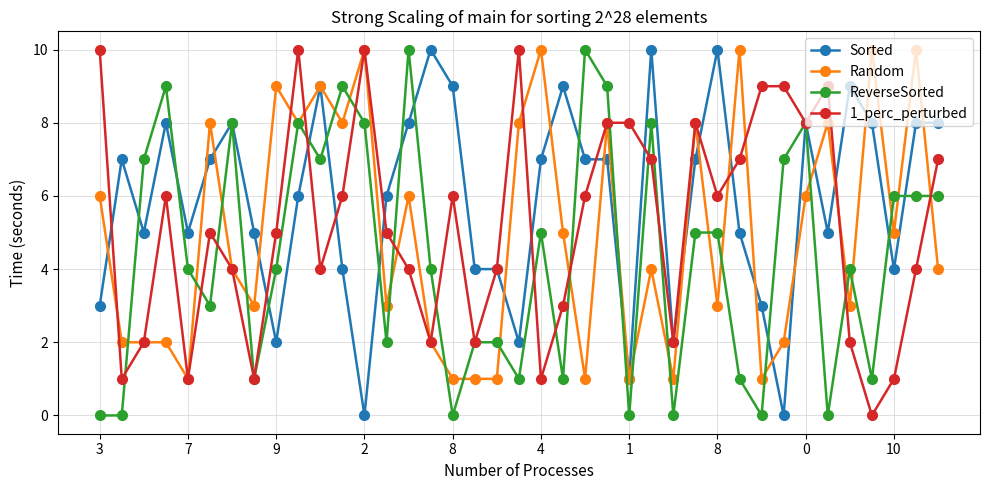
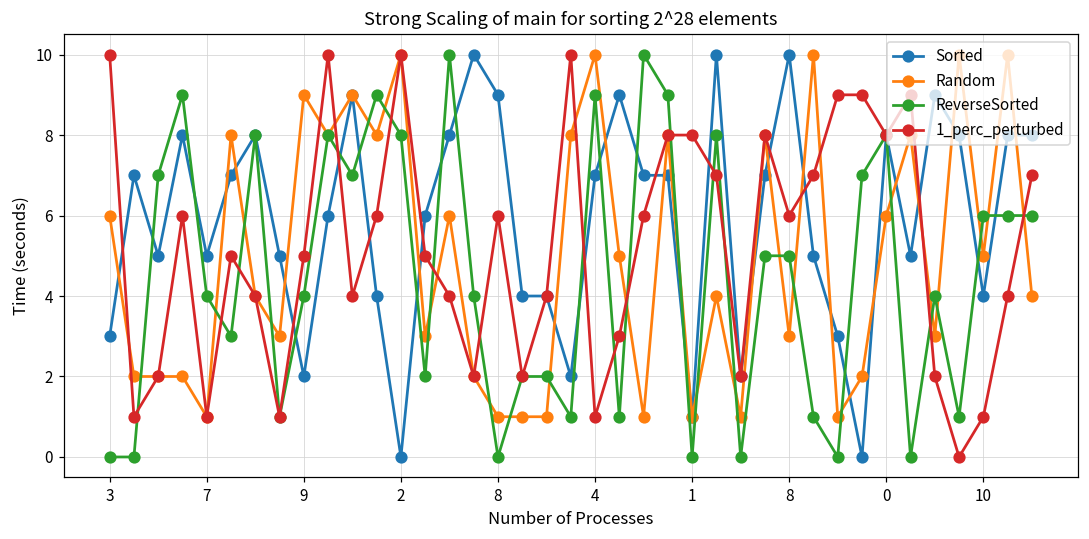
ReverseSorted, 4: 5 -> 9
